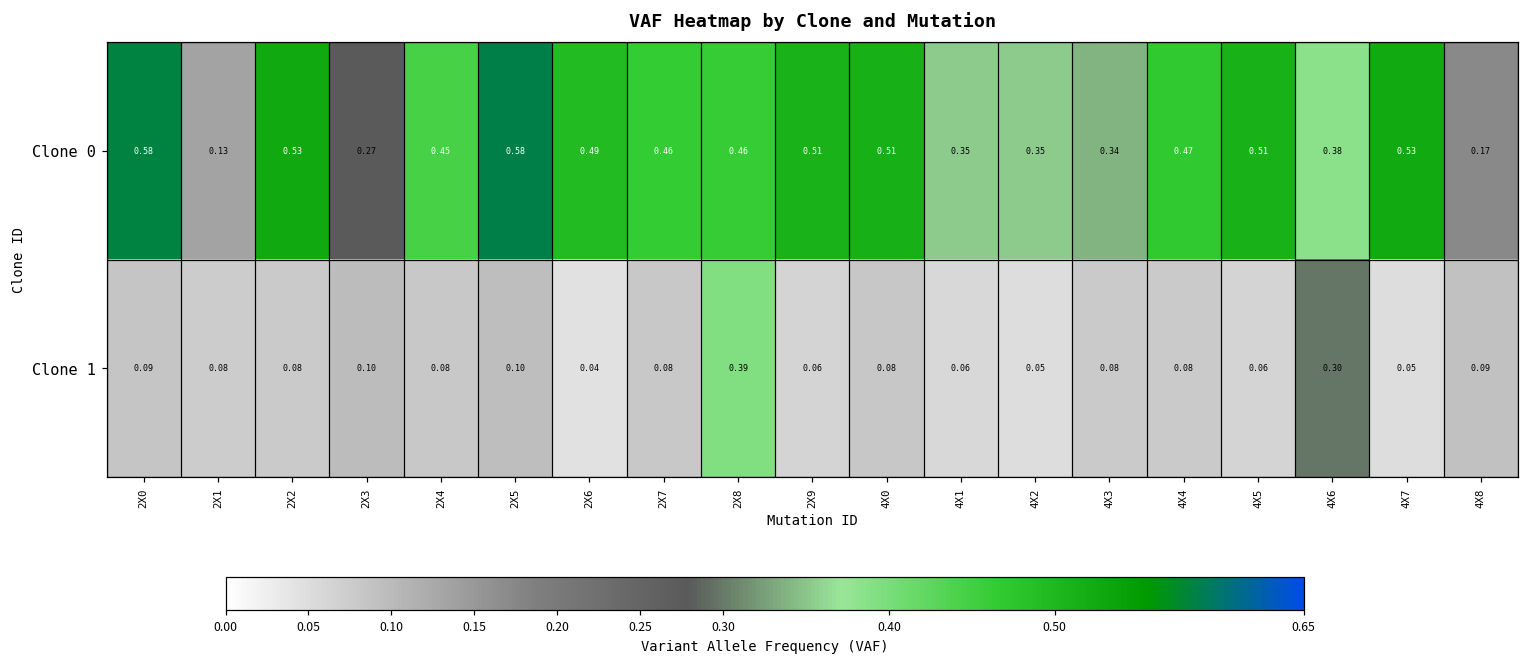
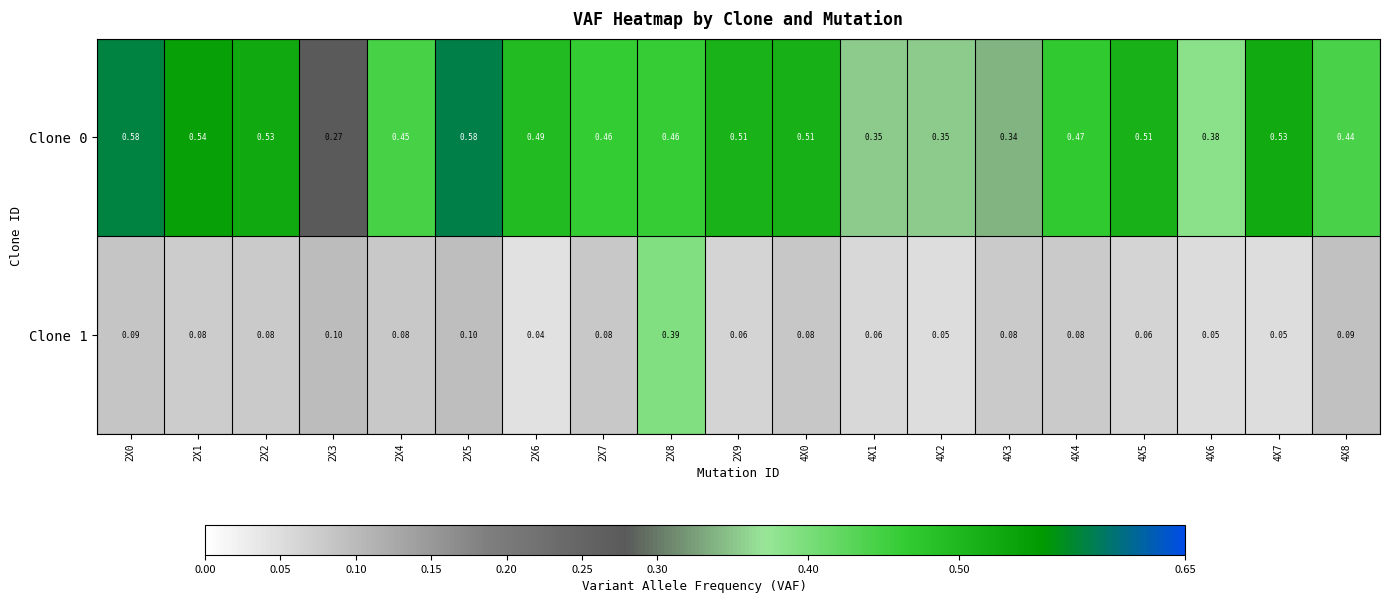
Clone 0, 2X1: 0.13 -> 0.54
Clone 0, 4X8: 0.17 -> 0.44
Clone 1, 4X6: 0.30 -> 0.05
